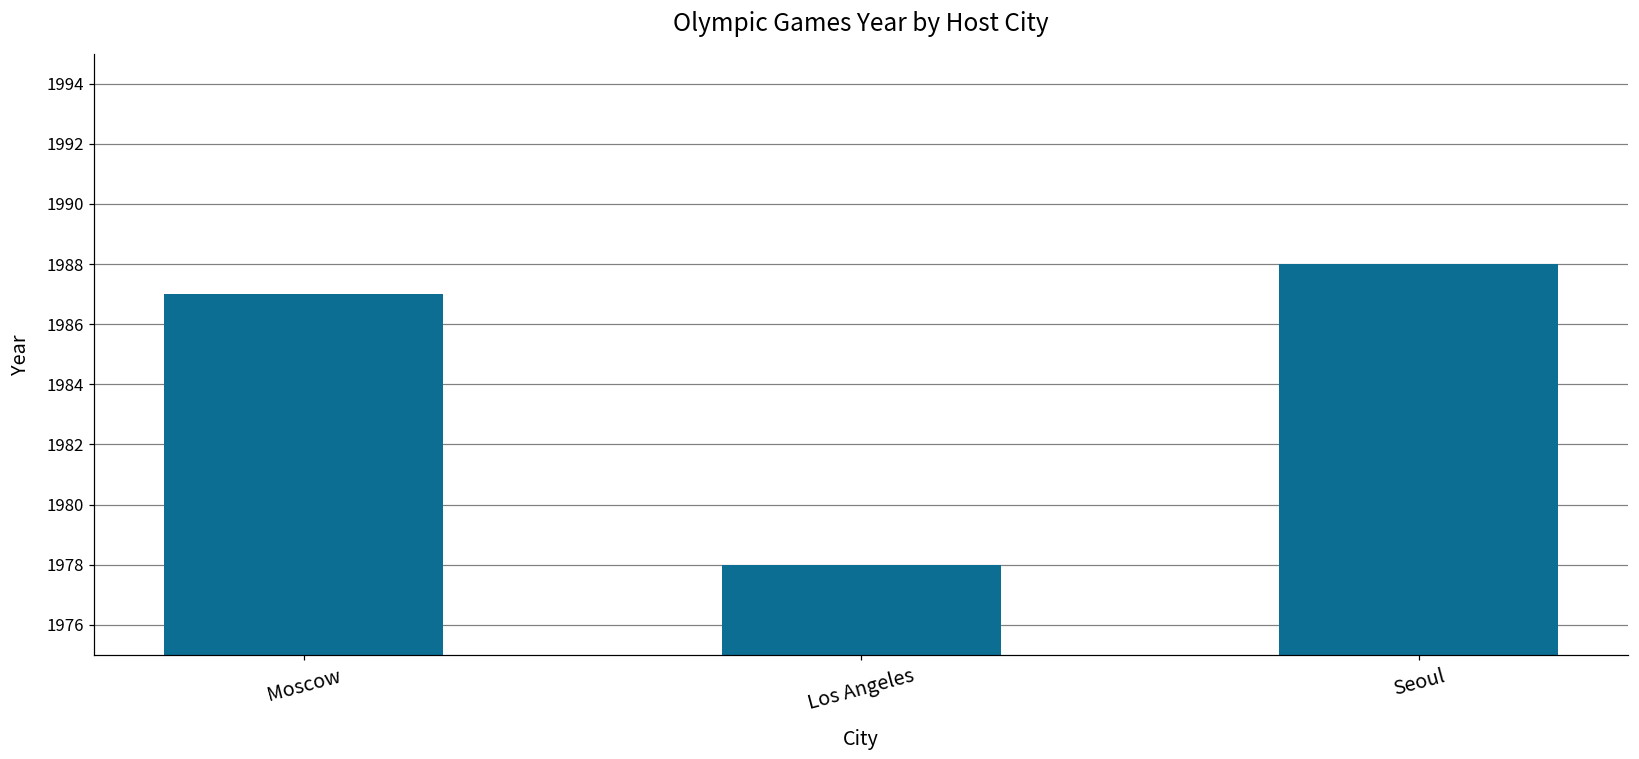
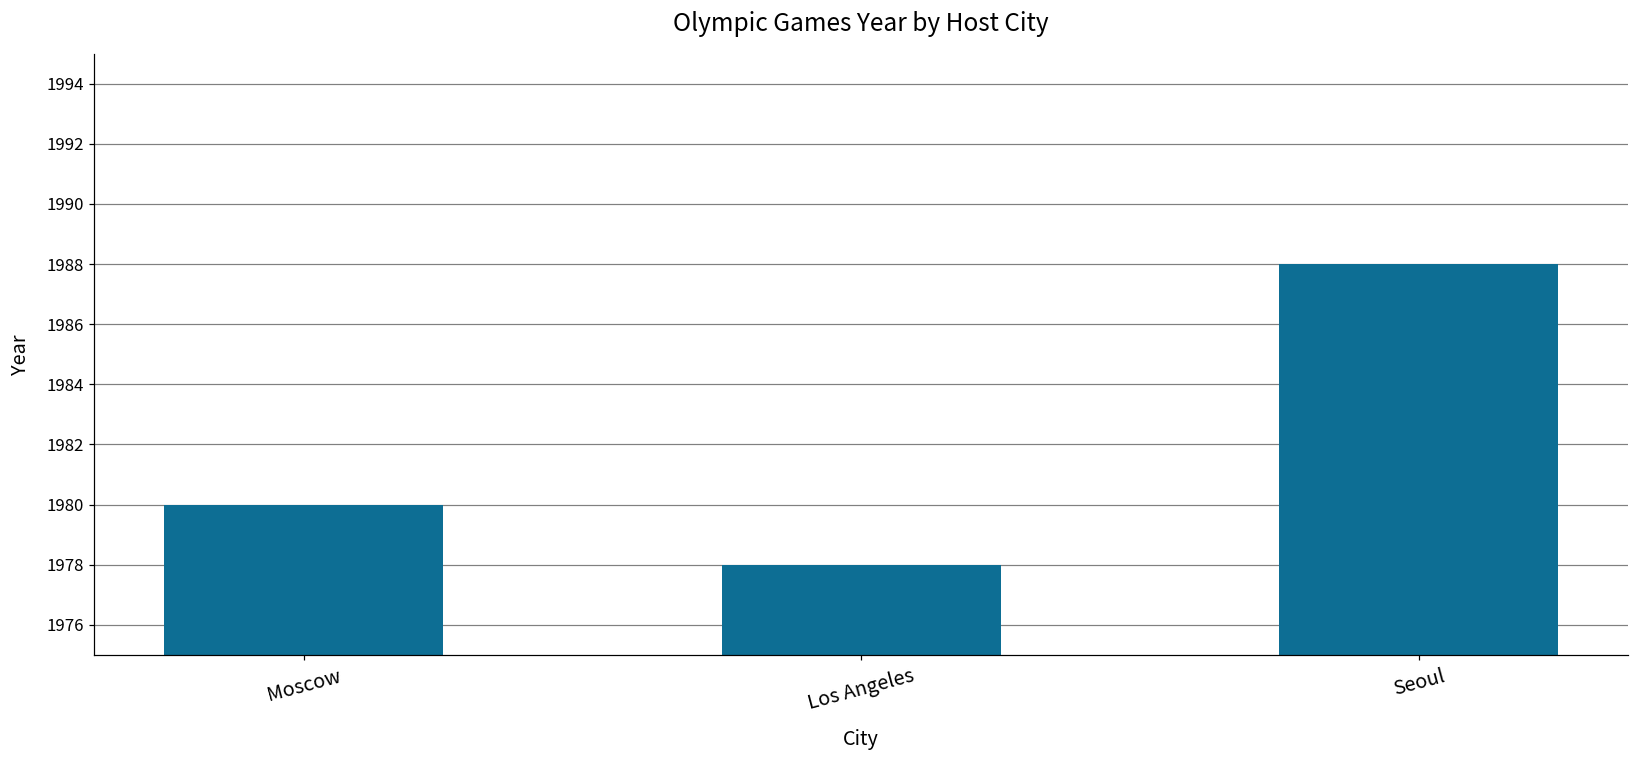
Moscow: 1987 -> 1980
